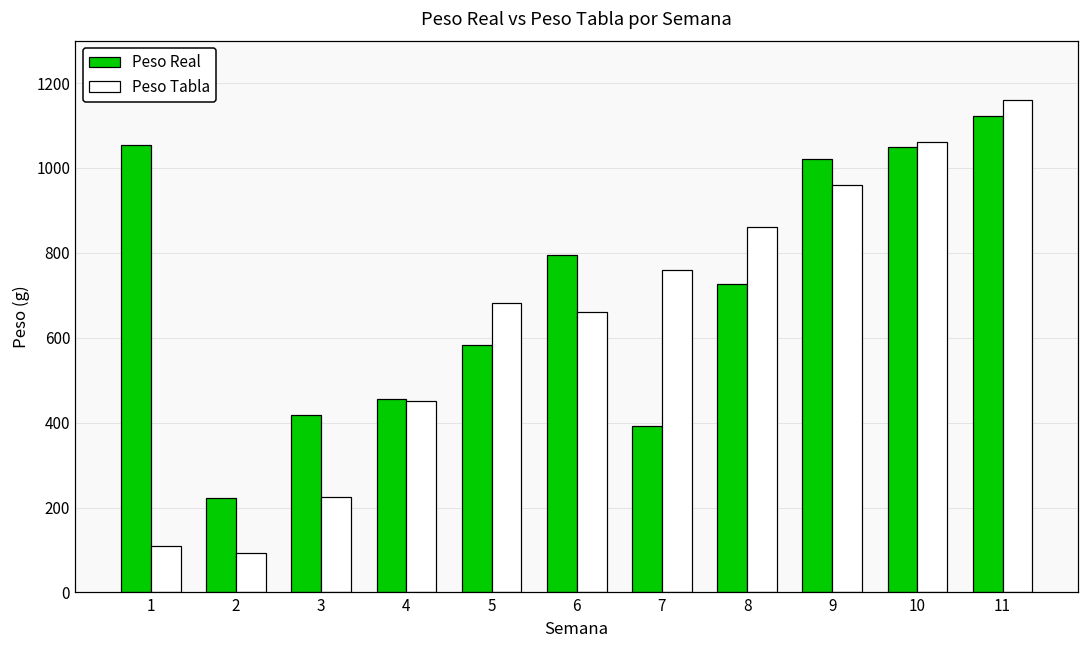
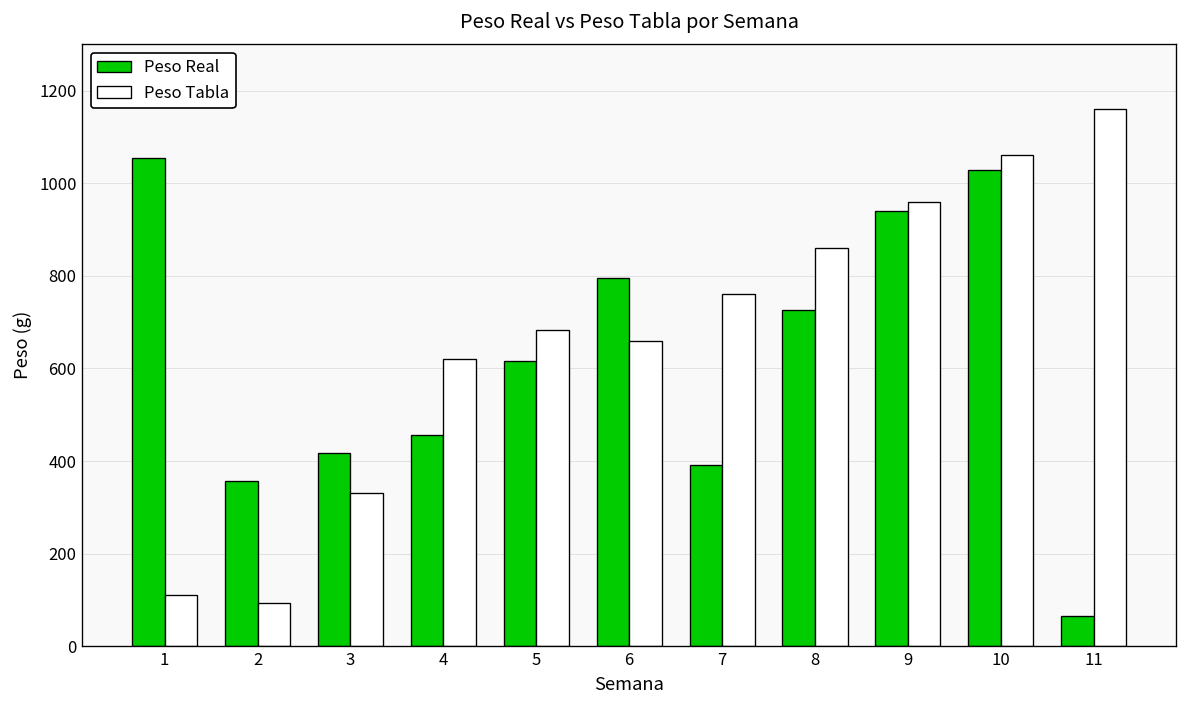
Peso Real, 2: 220 -> 360
Peso Tabla, 3: 220 -> 330
Peso Tabla, 4: 450 -> 620
Peso Real, 5: 580 -> 620
Peso Real, 9: 1020 -> 940
Peso Real, 10: 1050 -> 1030
Peso Real, 11: 1120 -> 60
